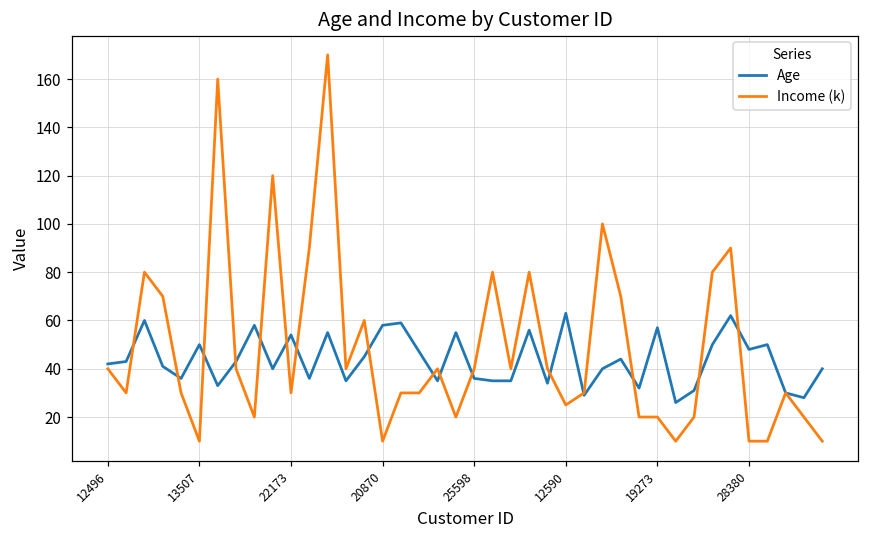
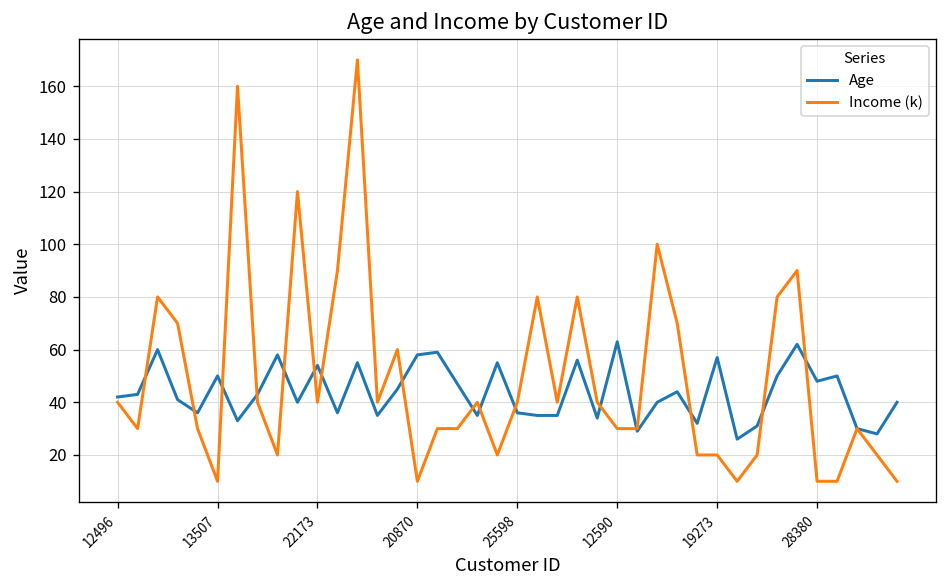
Income (k), 22173: 30 -> 40
Income (k), 12590: 25 -> 30
